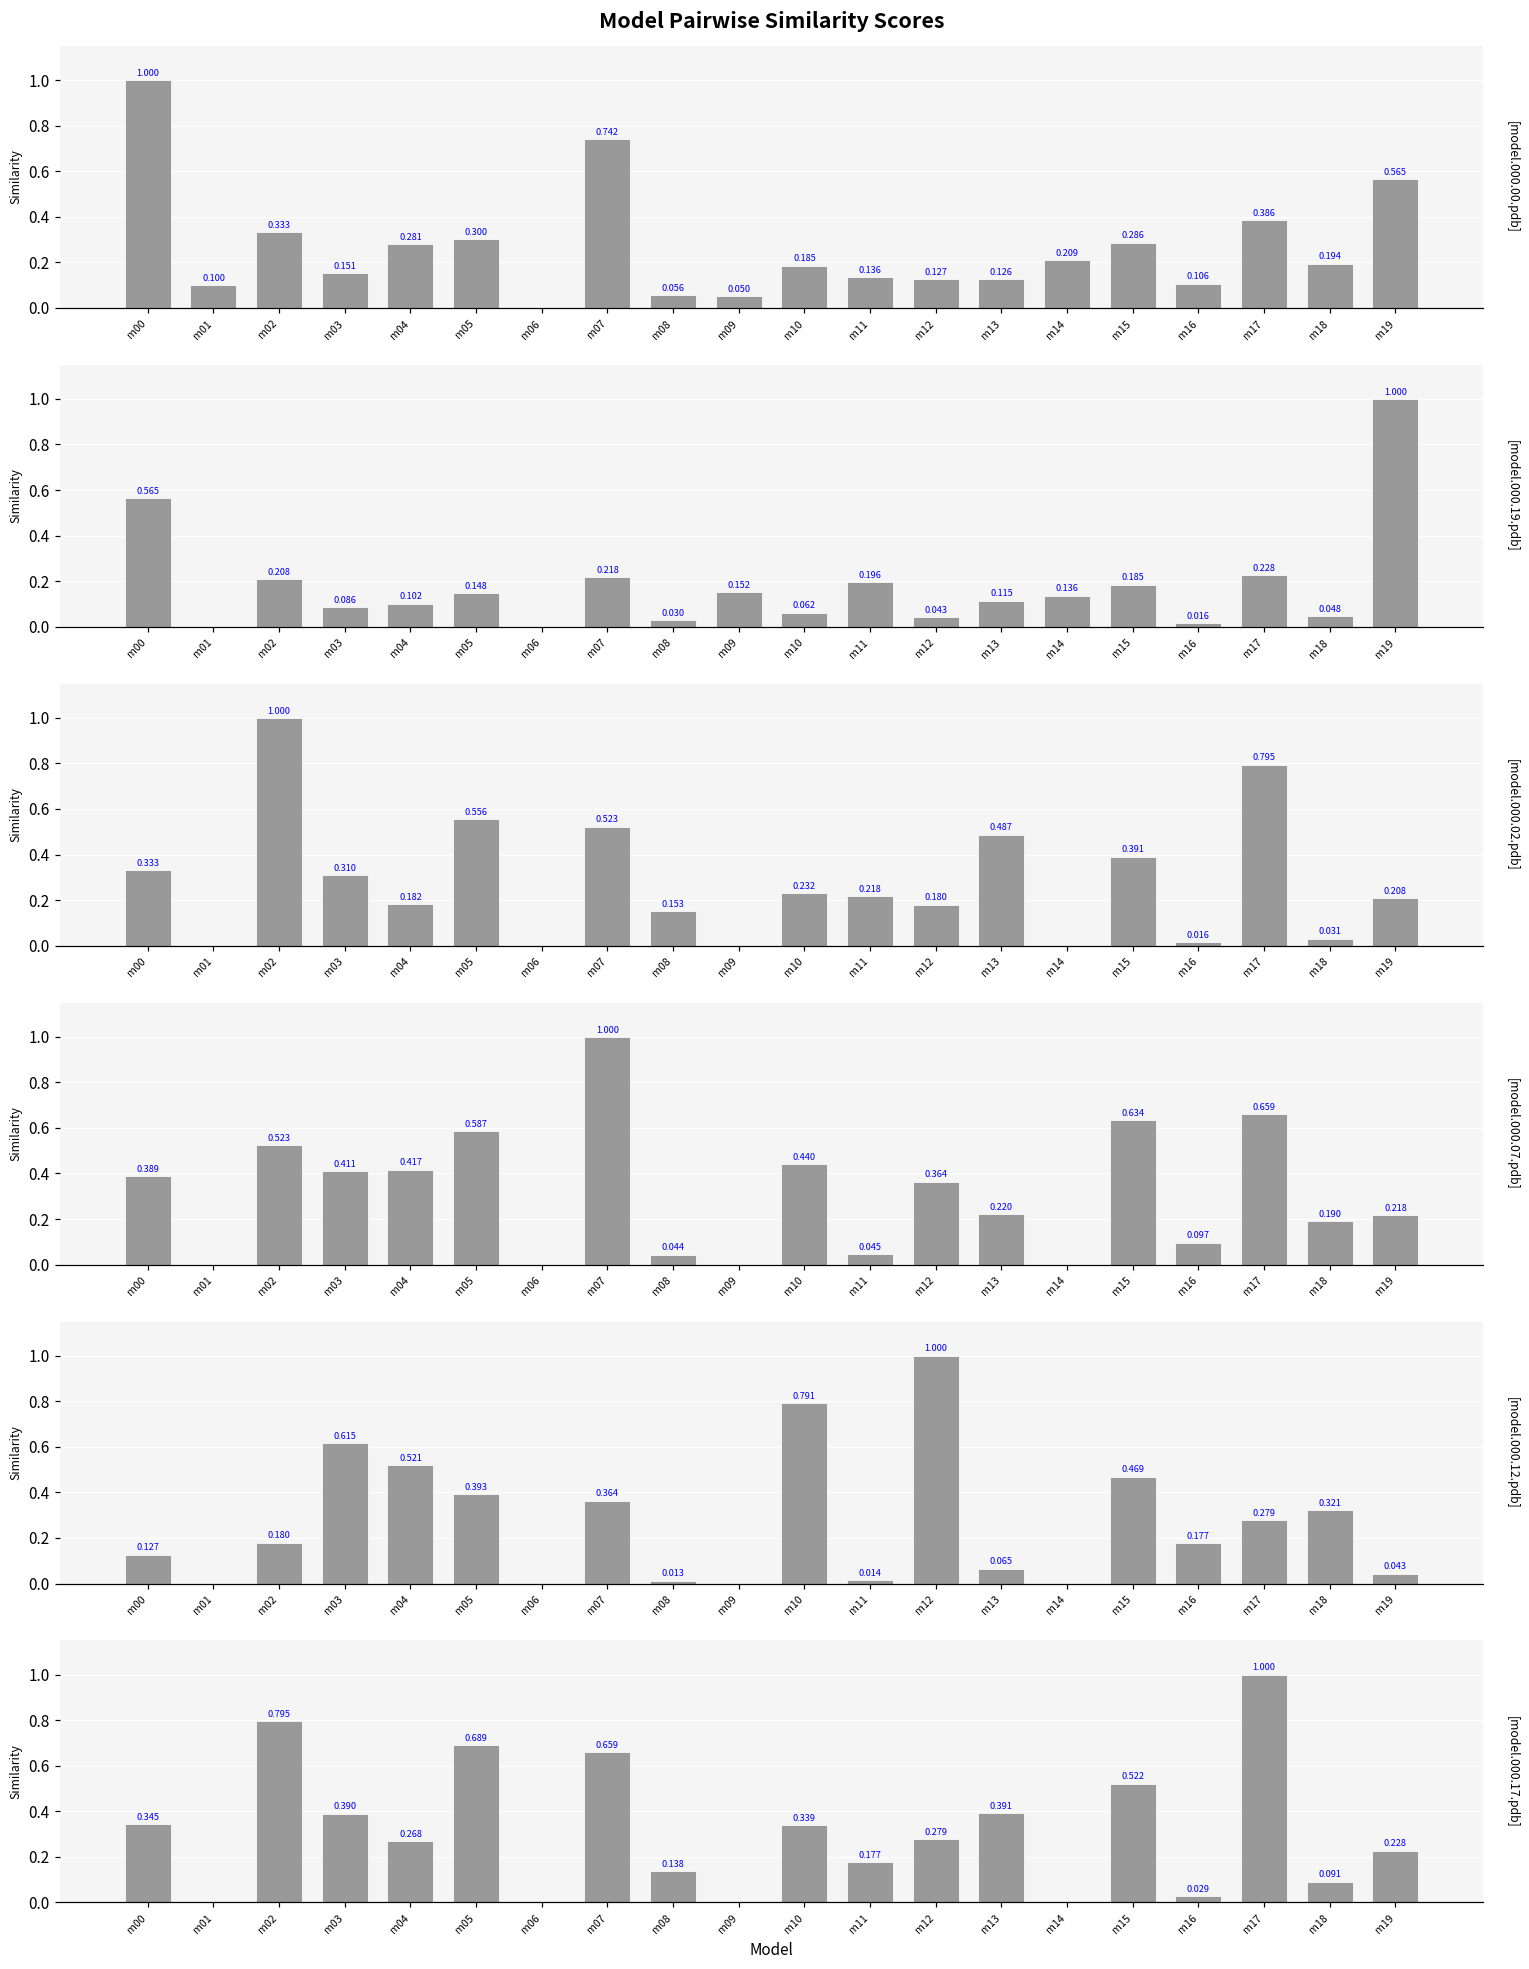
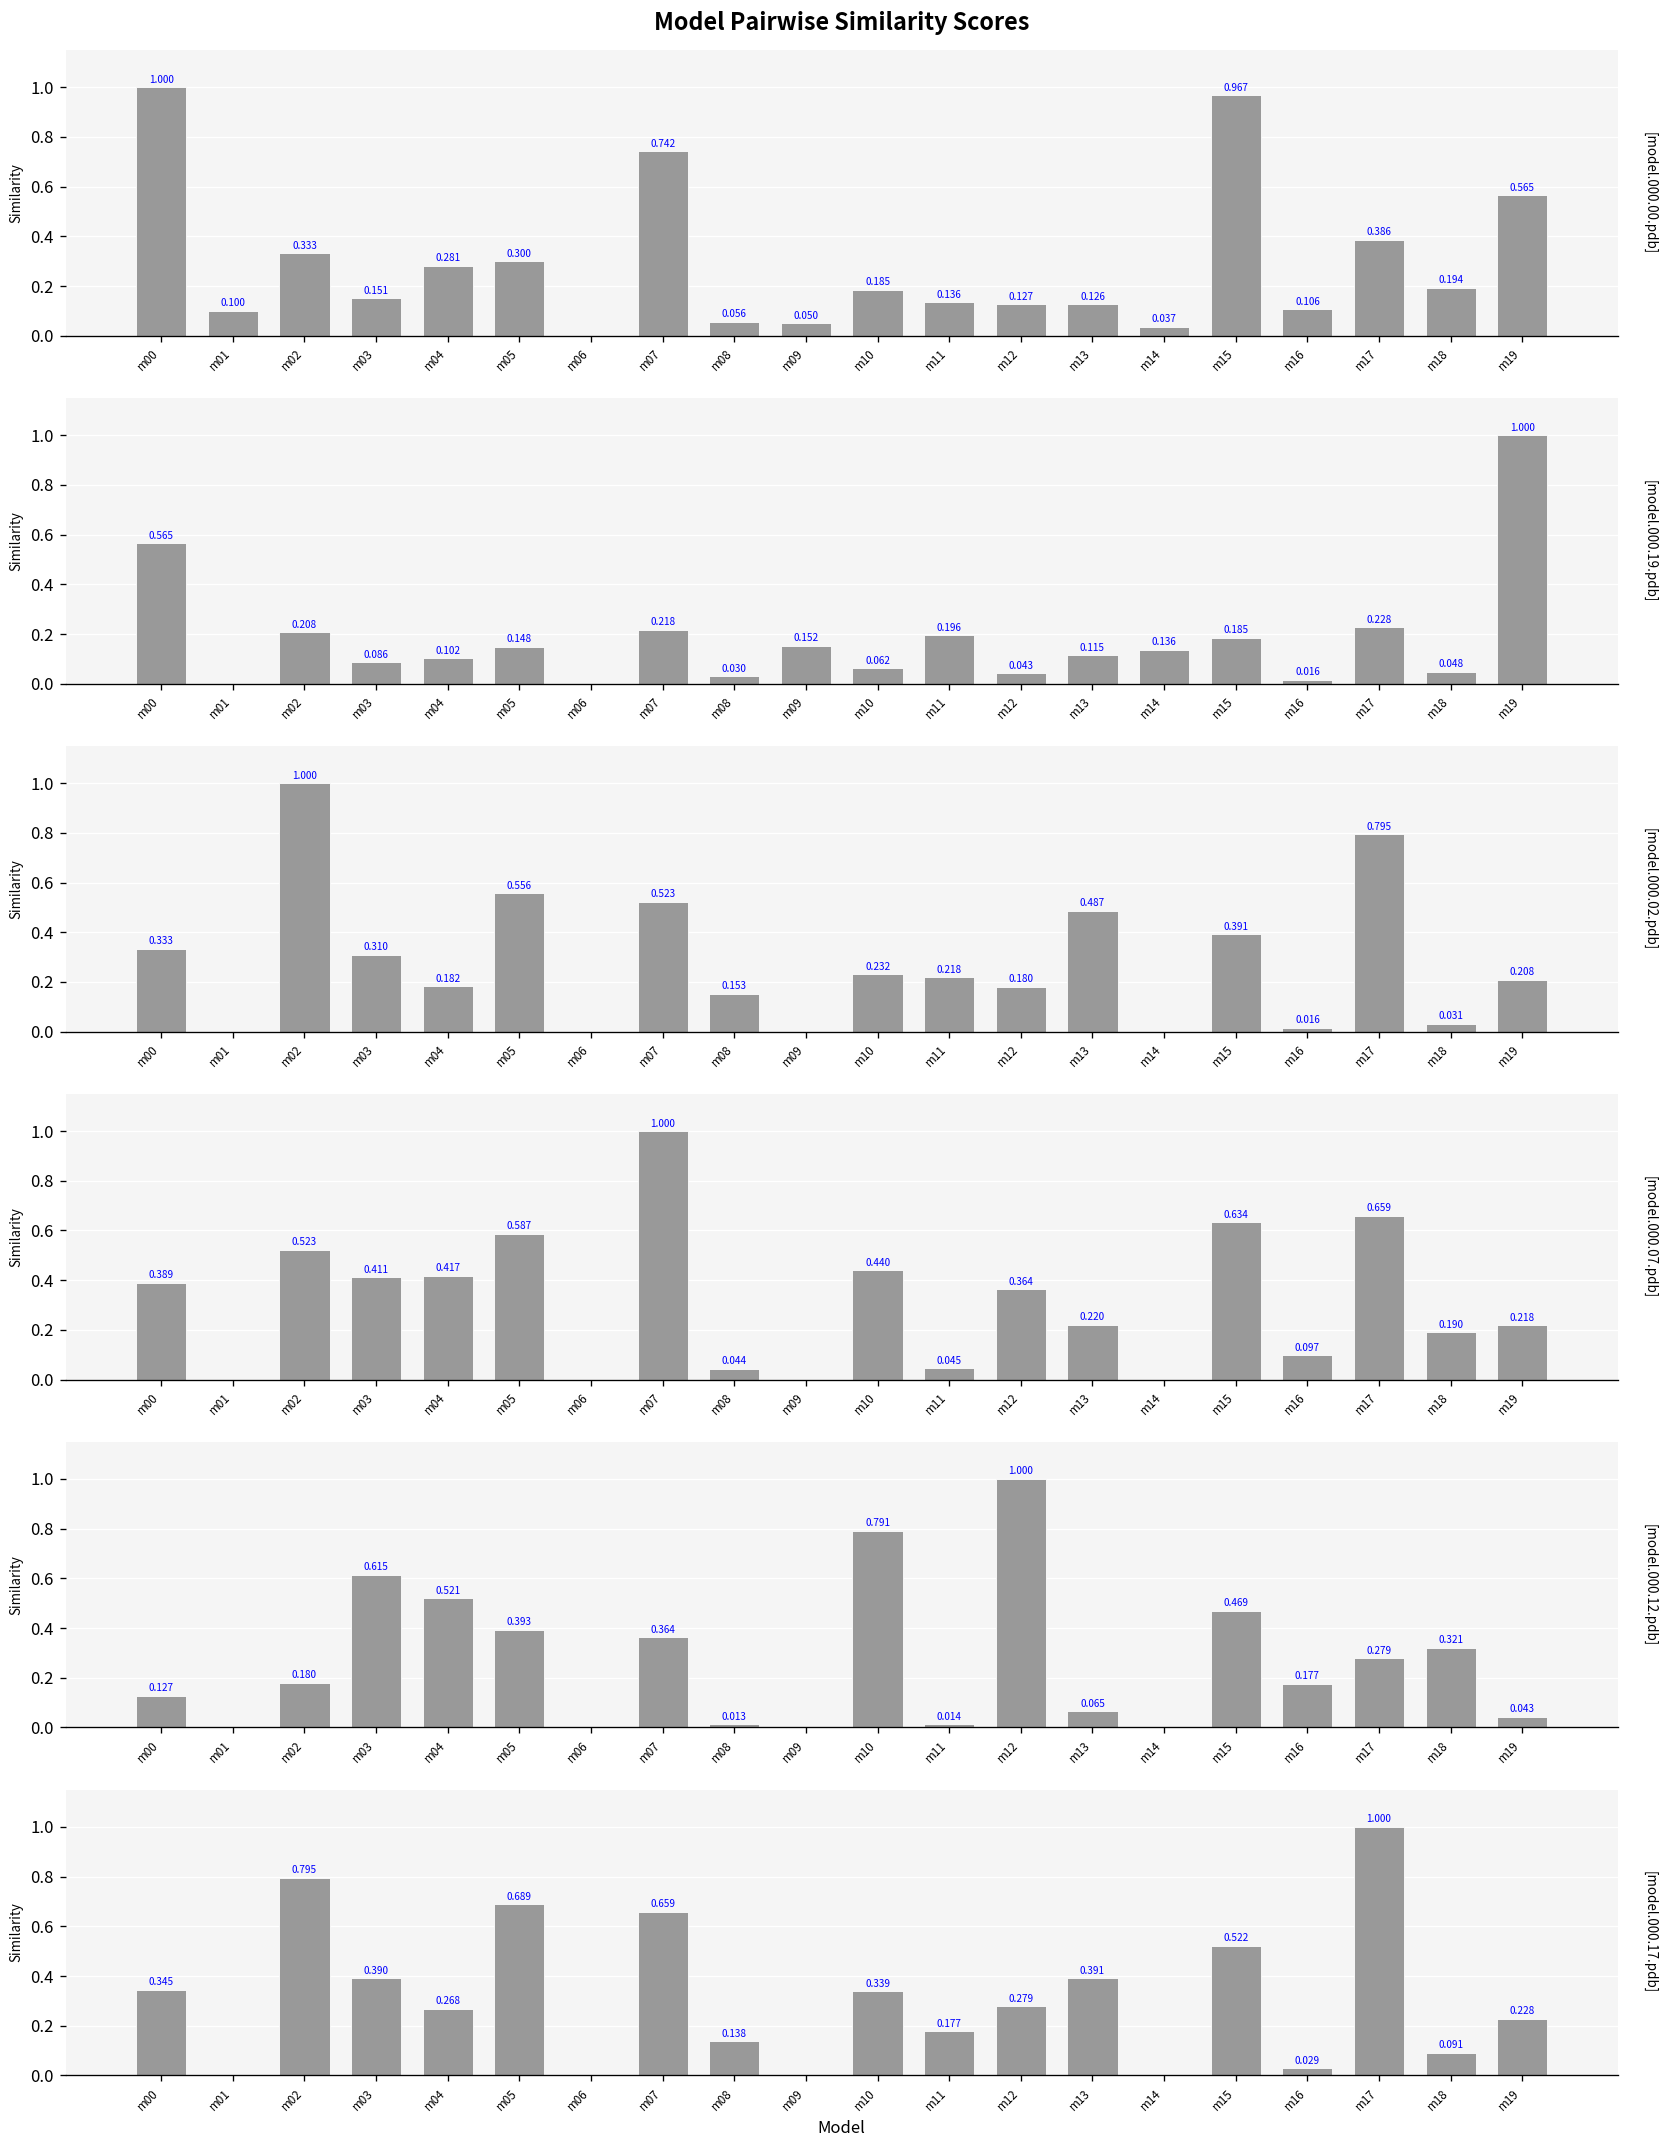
Model Pairwise Similarity Scores, m14: 0.209 -> 0.037
Model Pairwise Similarity Scores, m15: 0.286 -> 0.967
